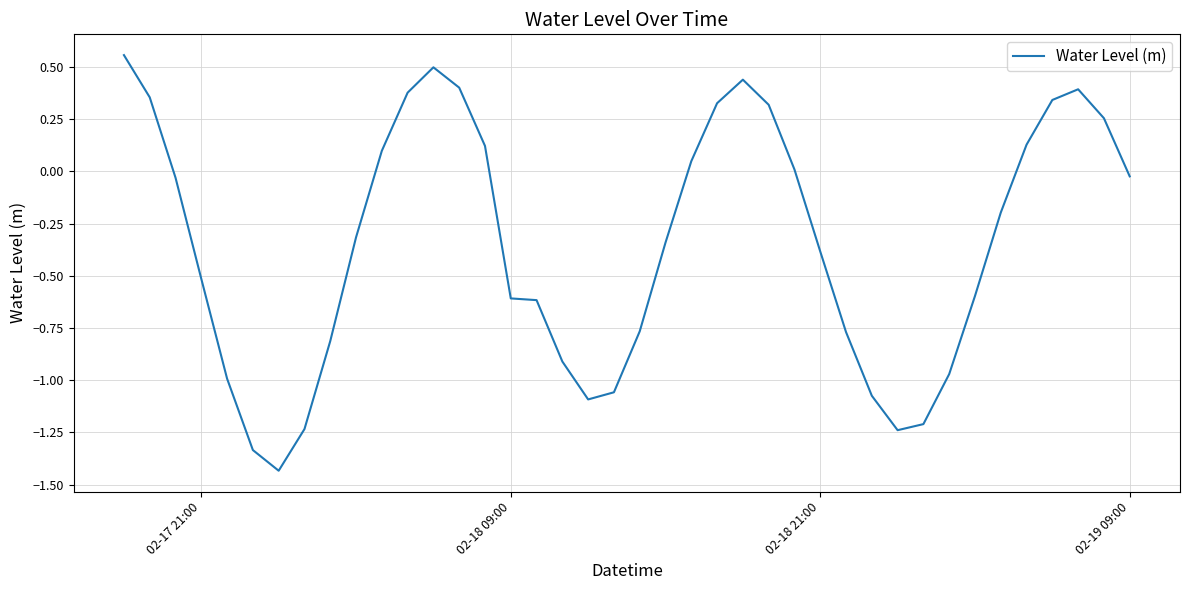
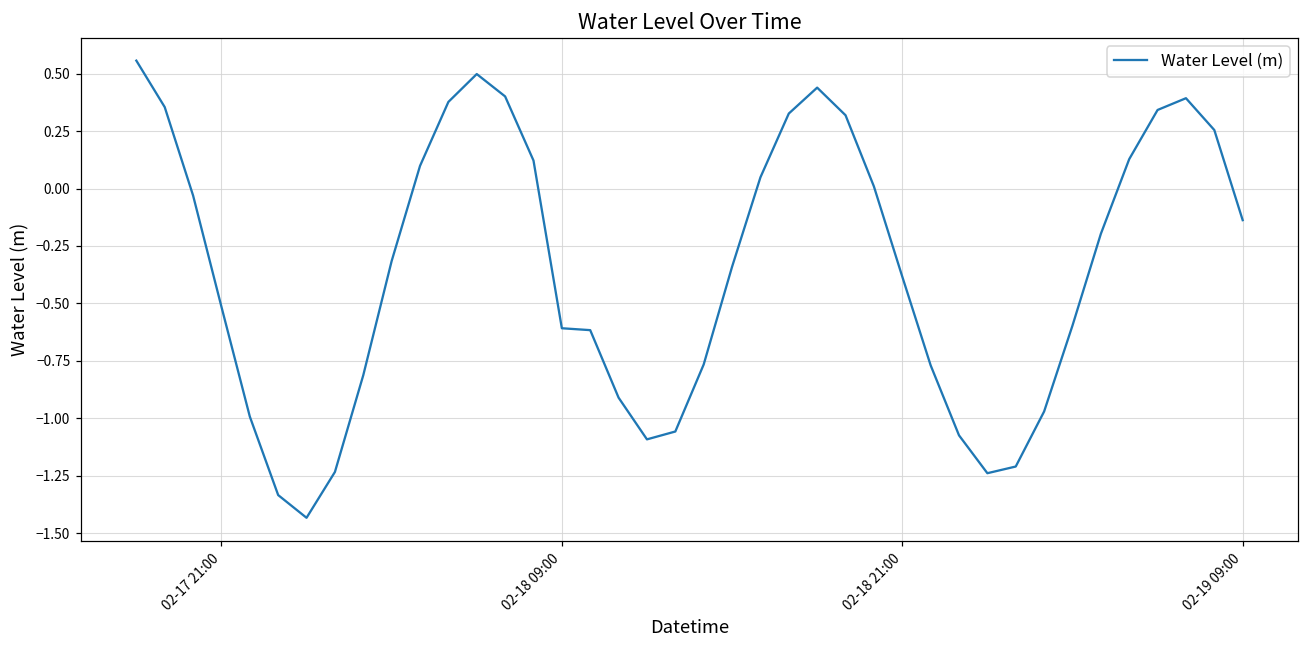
02-19 09:00: -0.02 -> -0.14
